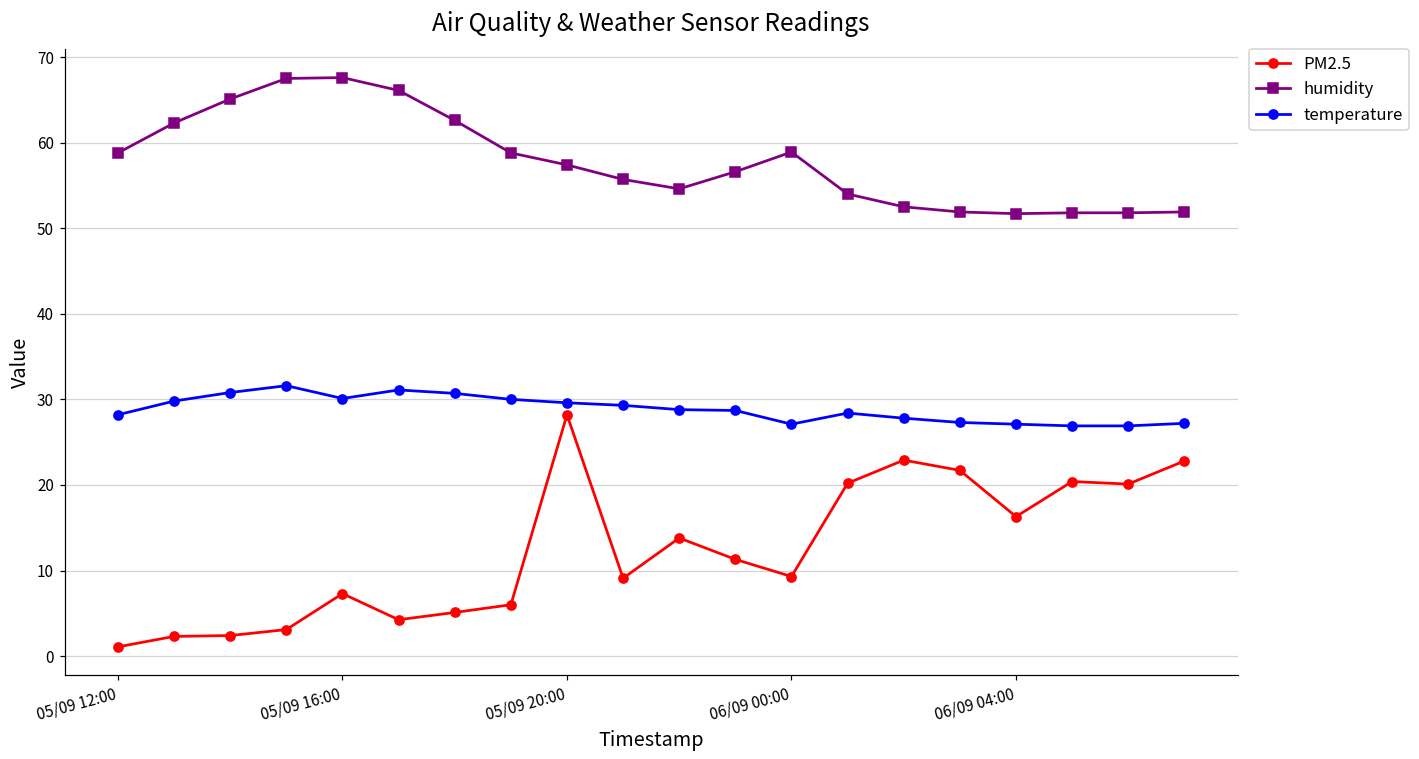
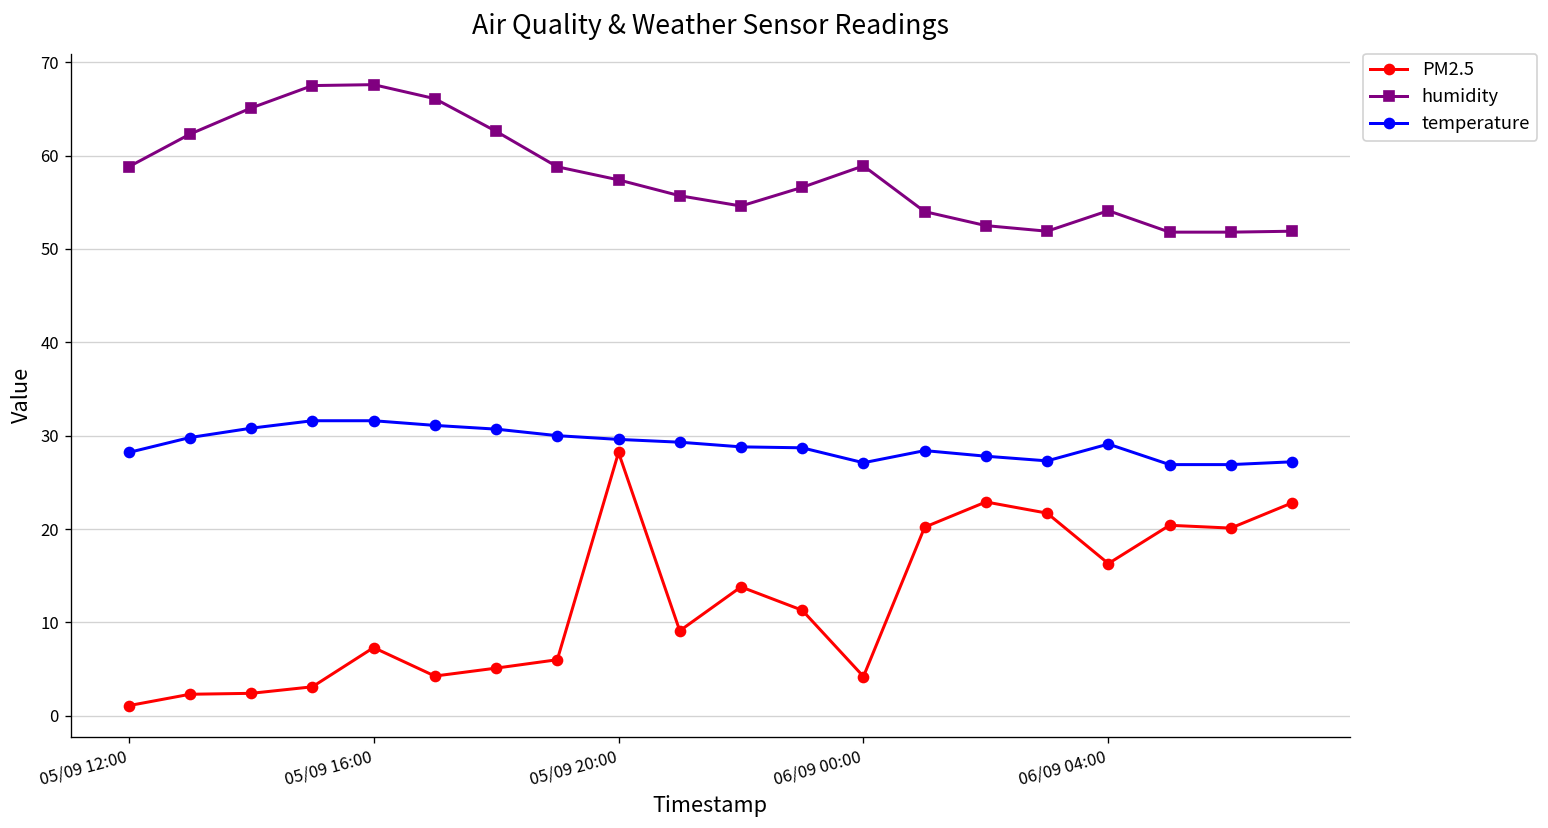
temperature, 05/09 16:00: 30 -> 32
PM2.5, 06/09 00:00: 9 -> 4
humidity, 06/09 04:00: 52 -> 54
temperature, 06/09 04:00: 27 -> 29
